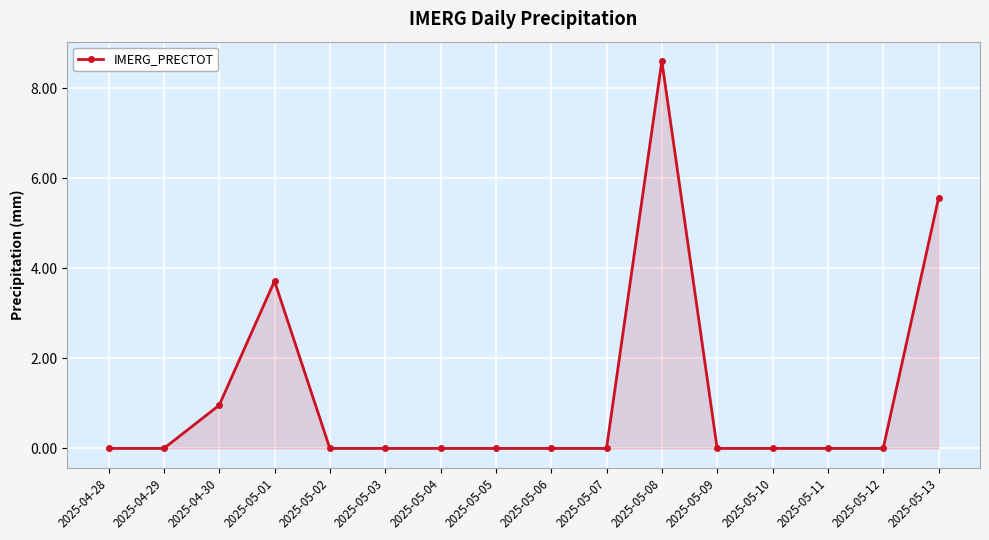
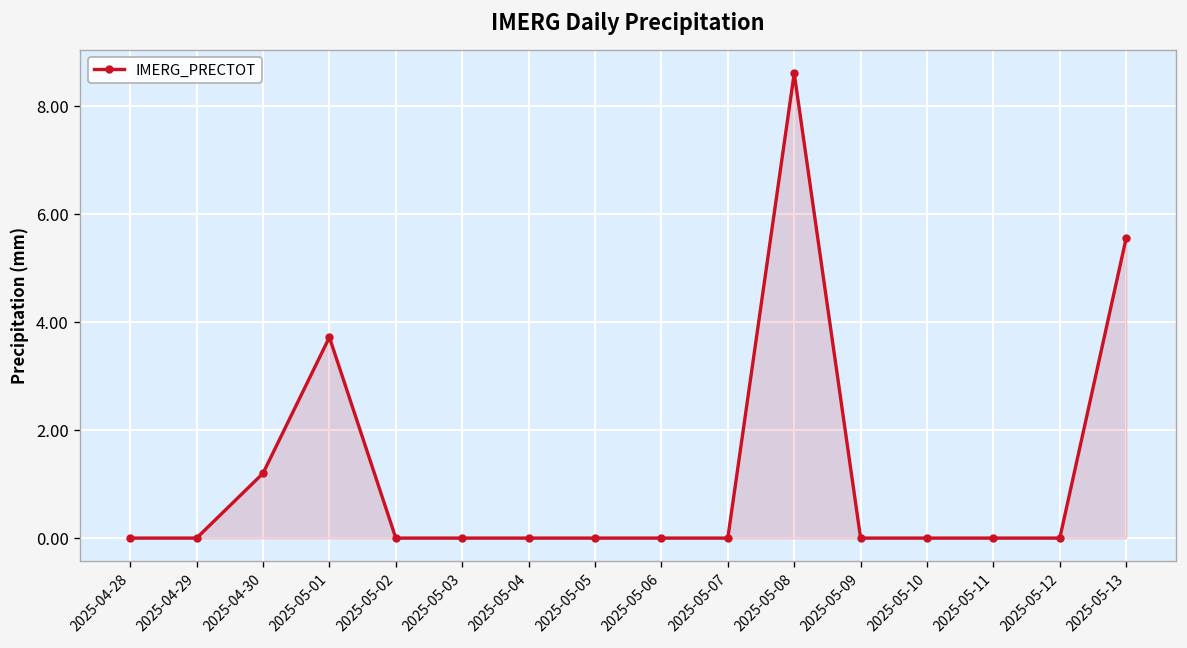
2025-04-30: 1.0 -> 1.2
